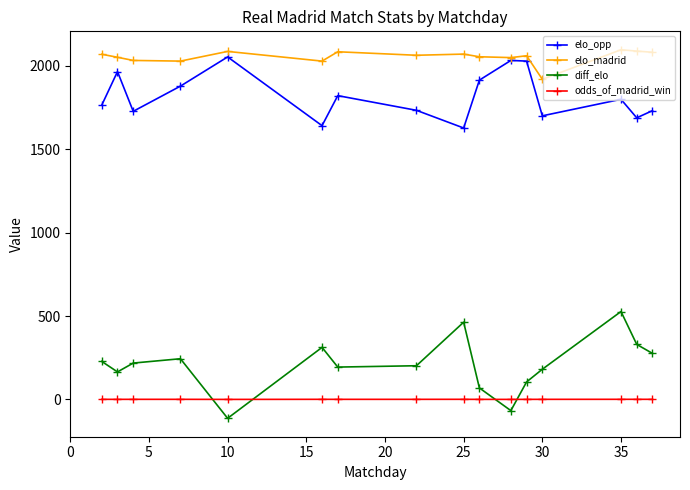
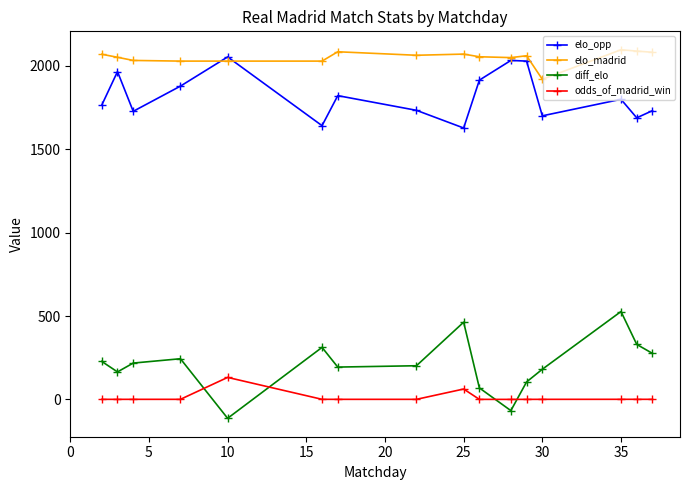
elo_madrid, 10: 2090 -> 2030
odds_of_madrid_win, 10: 0 -> 130
odds_of_madrid_win, 25: 0 -> 60
